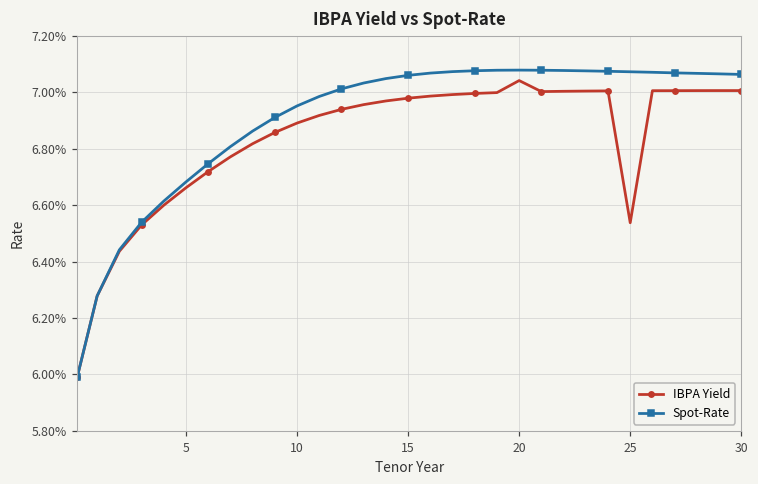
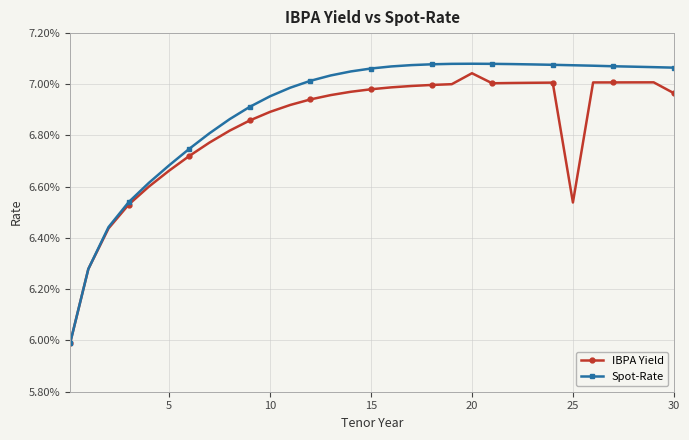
IBPA Yield, 30: 7.01% -> 6.96%
